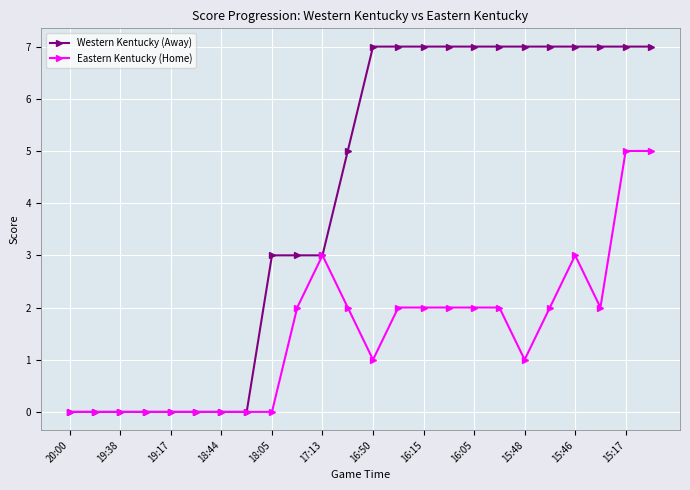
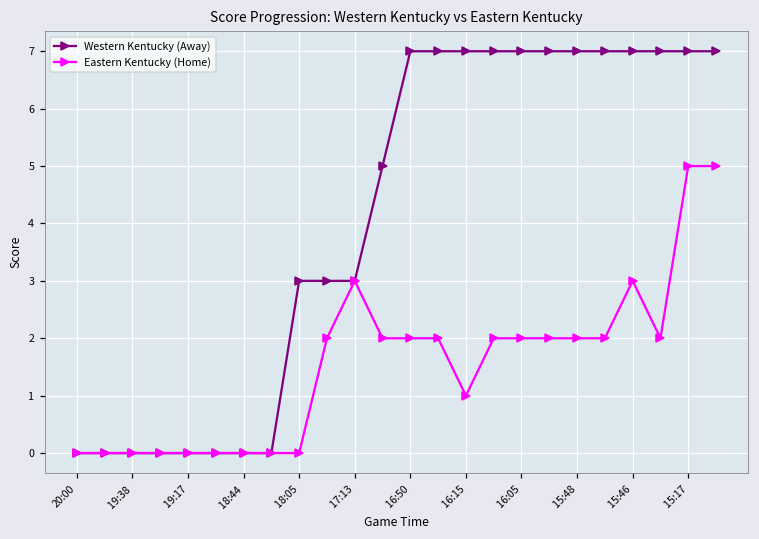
Eastern Kentucky (Home), 16:50: 1 -> 2
Eastern Kentucky (Home), 16:15: 2 -> 1
Eastern Kentucky (Home), 15:48: 1 -> 2
